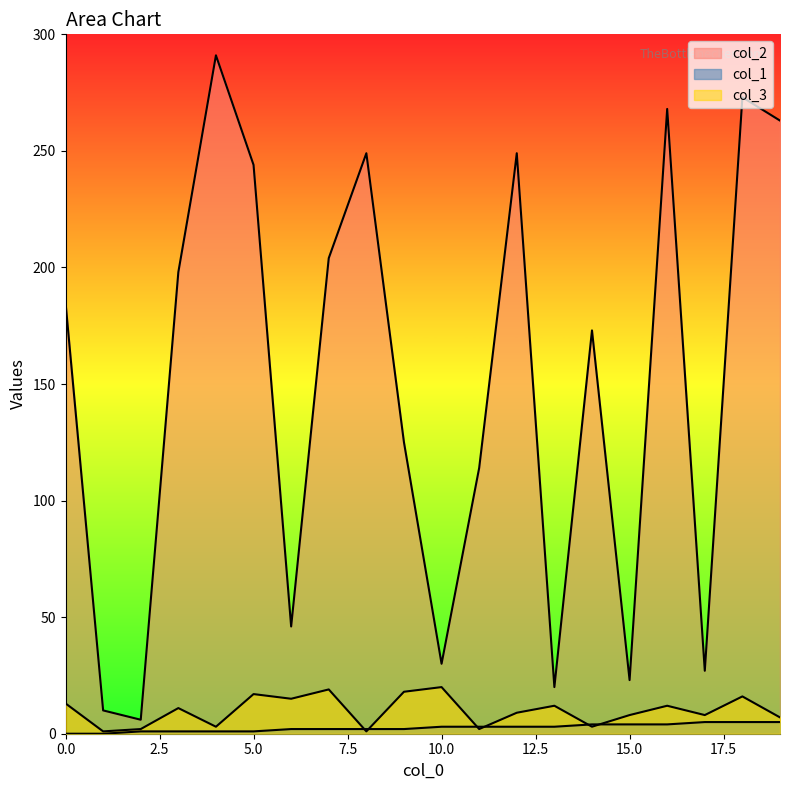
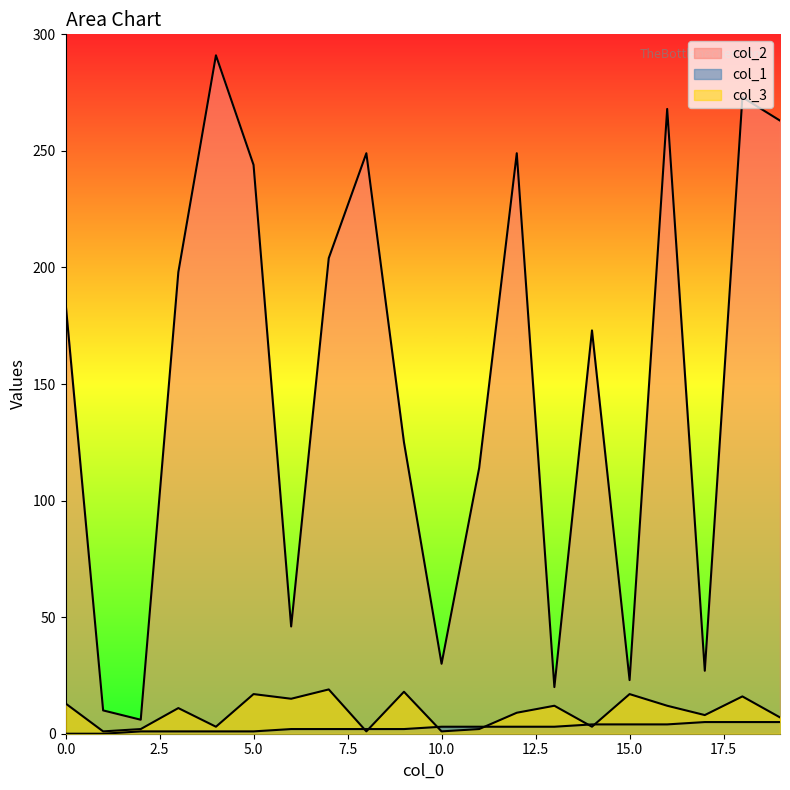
col_3, 10.0: 20 -> 1
col_3, 15.0: 8 -> 17
